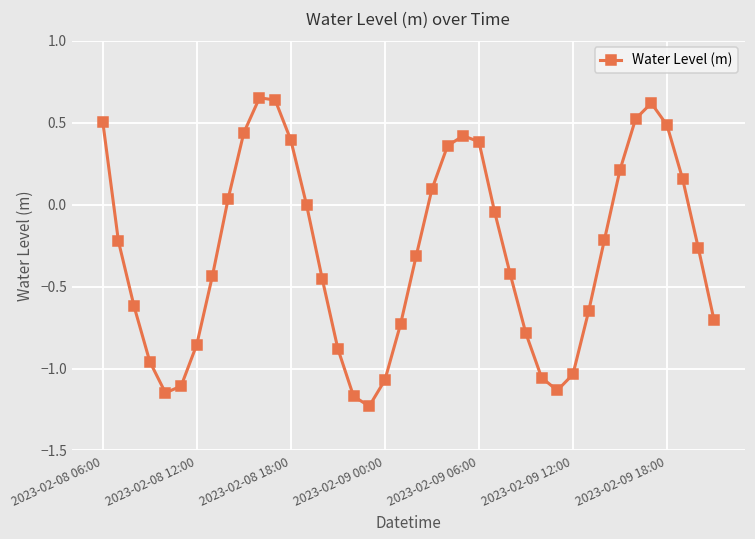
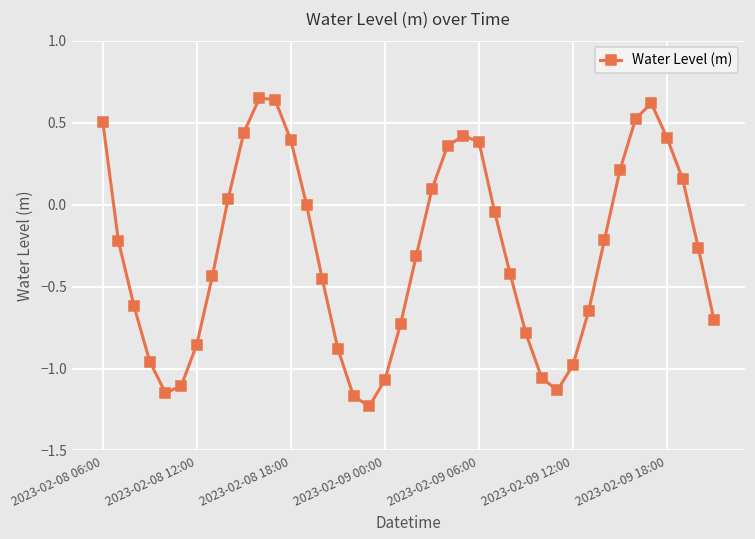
2023-02-09 12:00: -1.04 -> -0.98
2023-02-09 18:00: 0.48 -> 0.41
